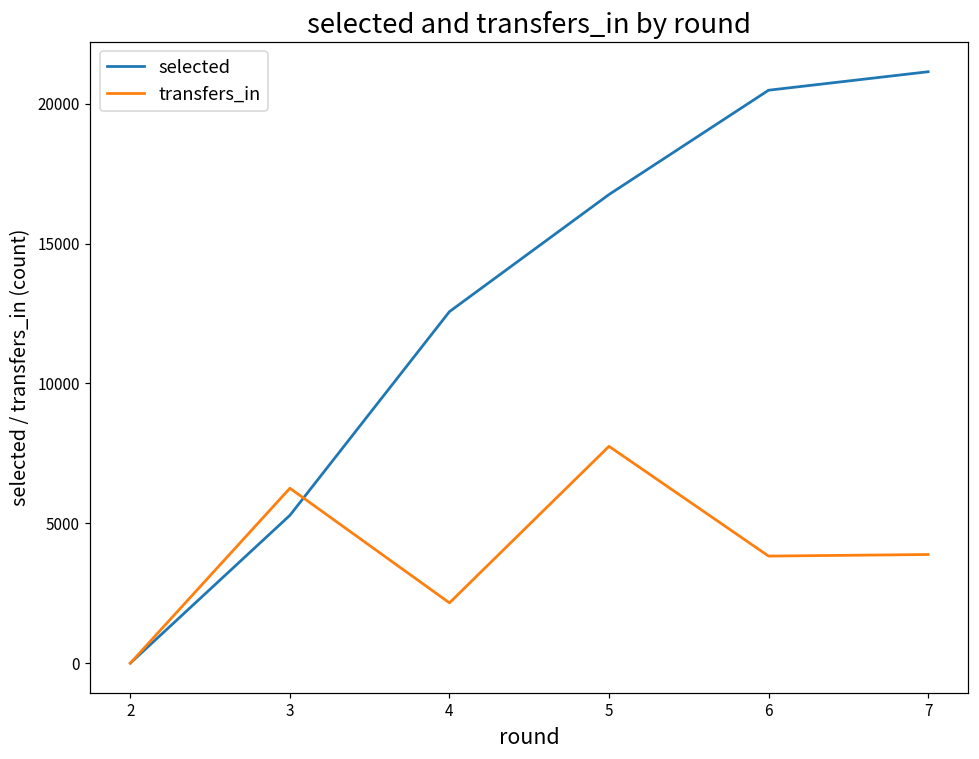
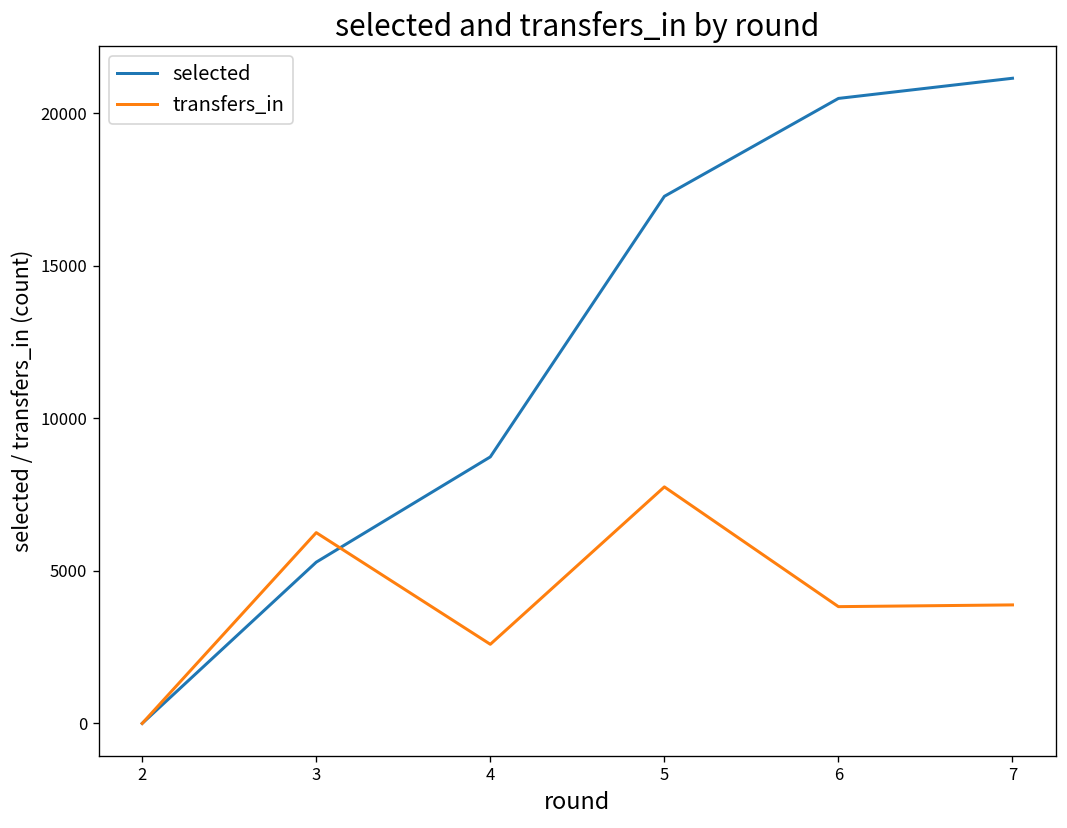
selected, 4: 12600 -> 8700
transfers_in, 4: 2200 -> 2600
selected, 5: 16800 -> 17300
